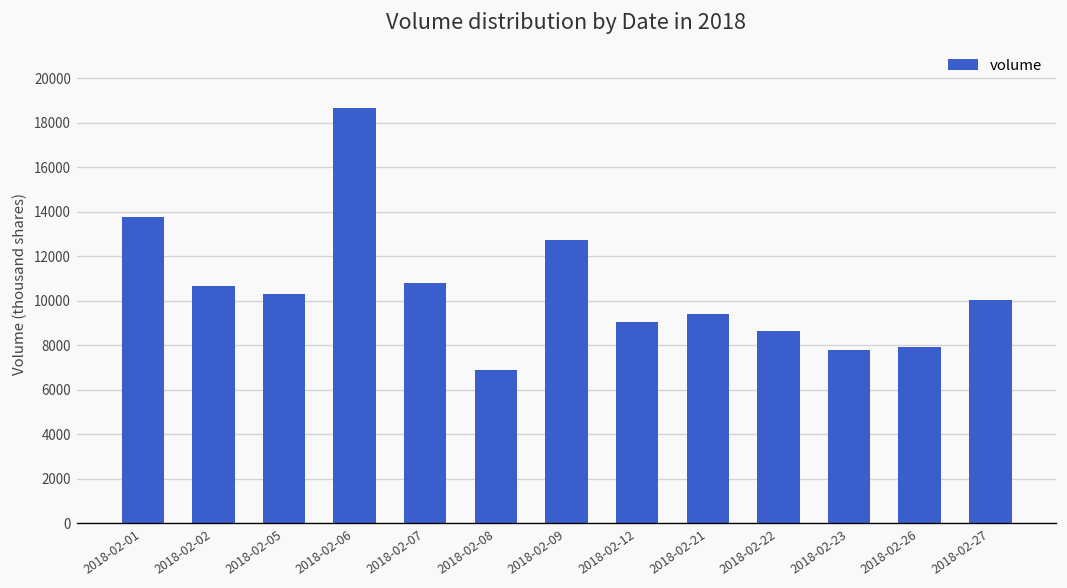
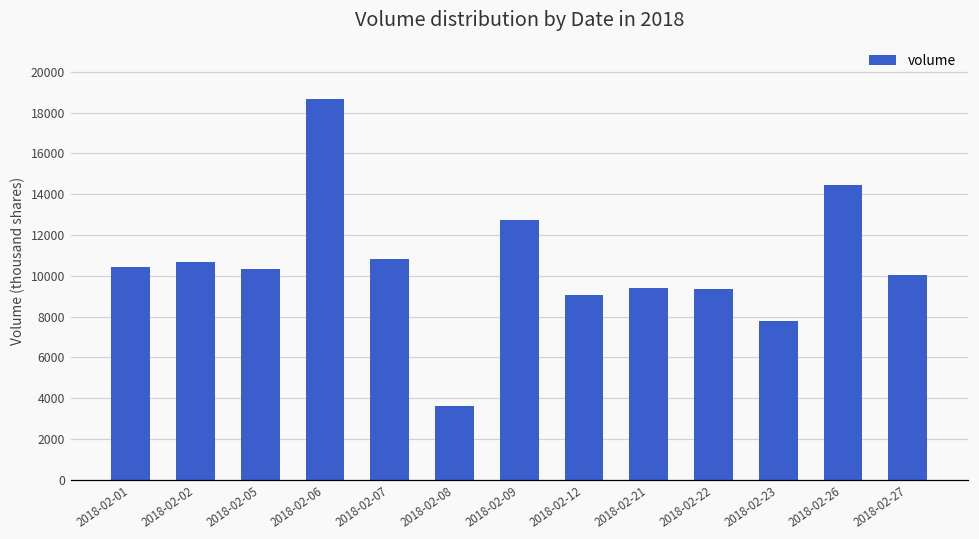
2018-02-01: 13800 -> 10400
2018-02-08: 6900 -> 3600
2018-02-22: 8600 -> 9300
2018-02-26: 7900 -> 14500
